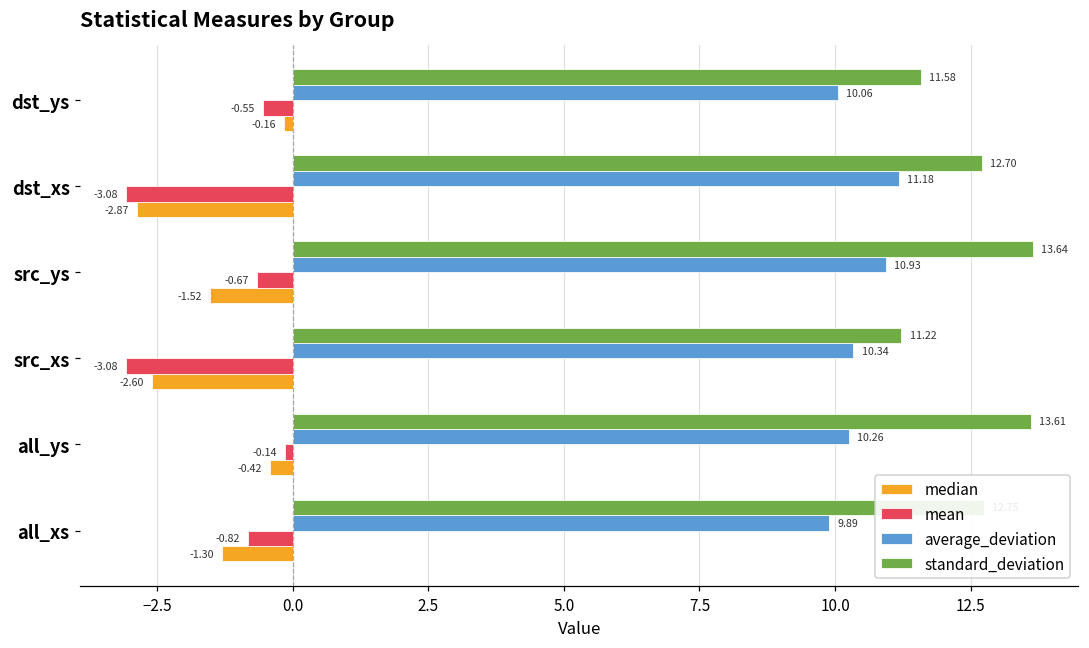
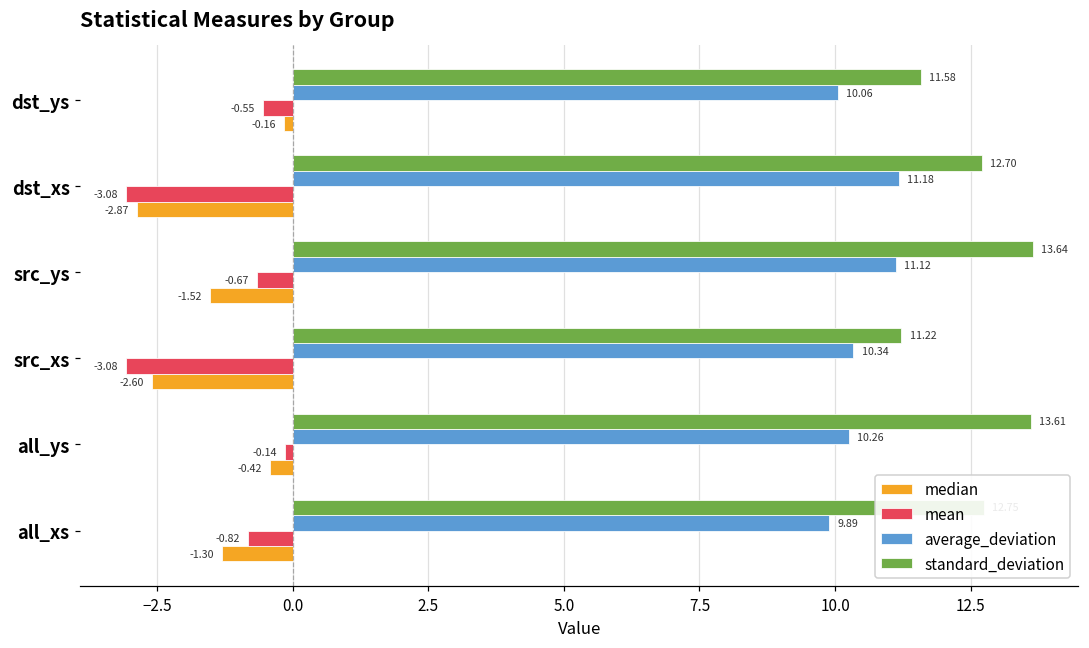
average_deviation, src_ys: 10.93 -> 11.12
